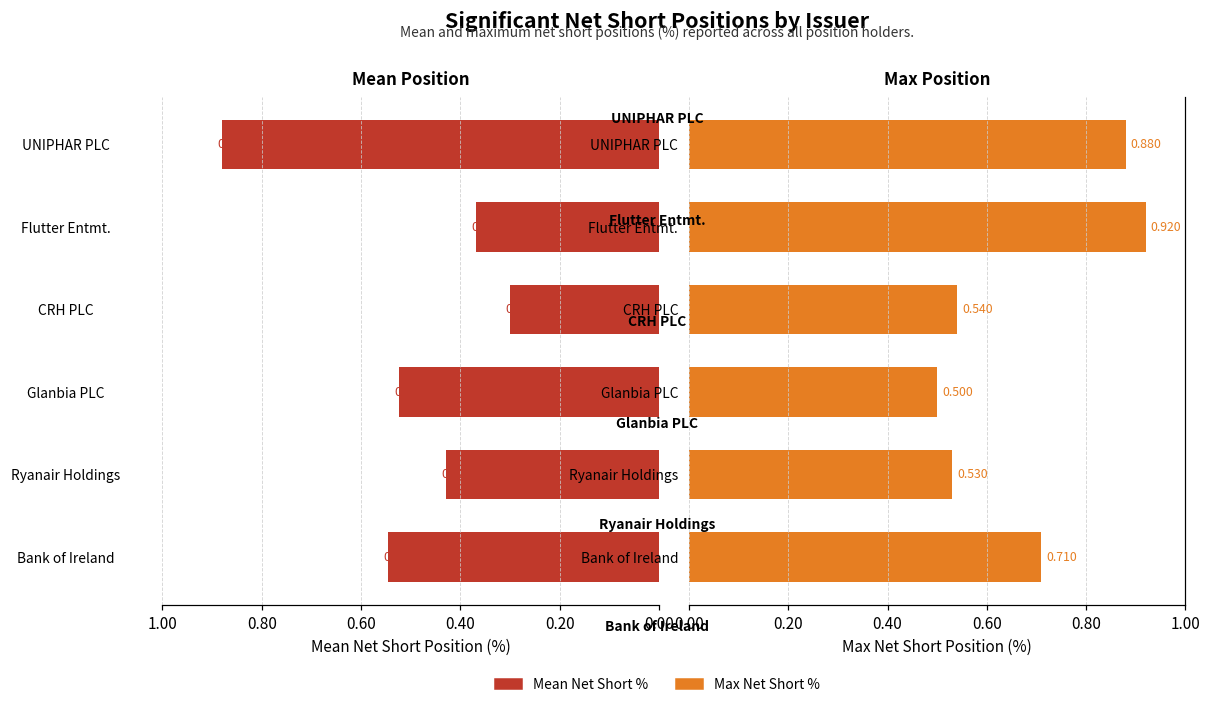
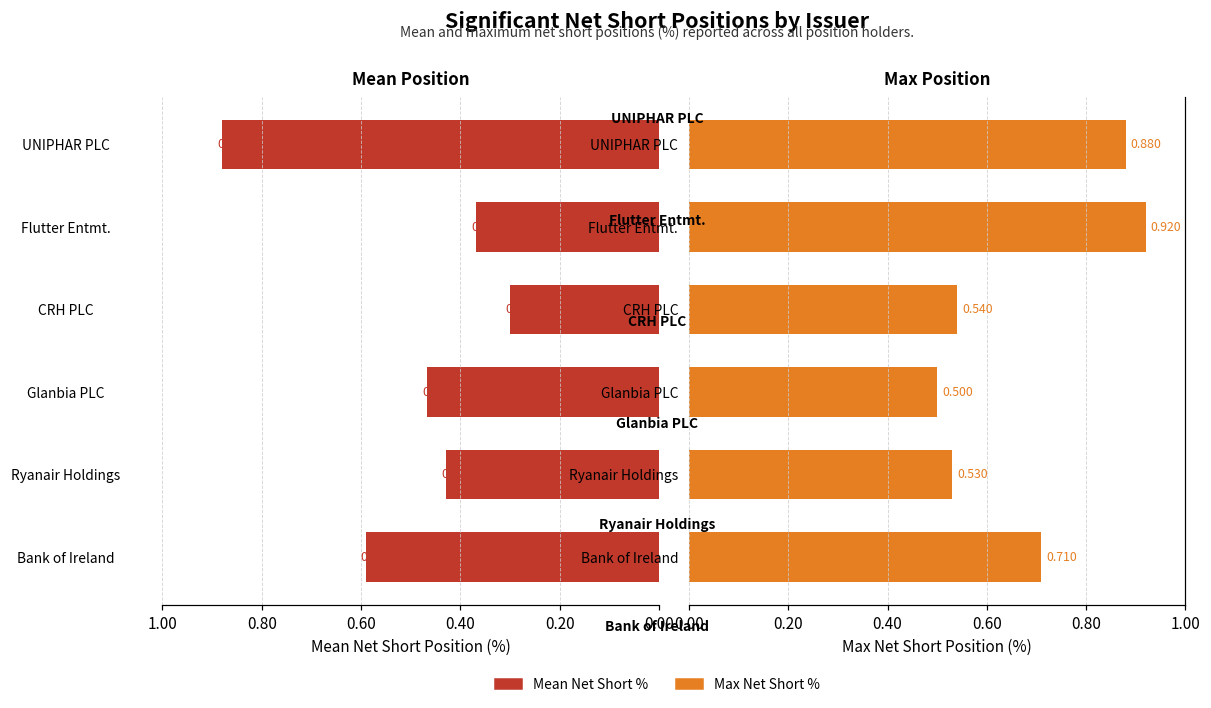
Mean Position, Glanbia PLC: 0.52 -> 0.47
Mean Position, Bank of Ireland: 0.55 -> 0.59
